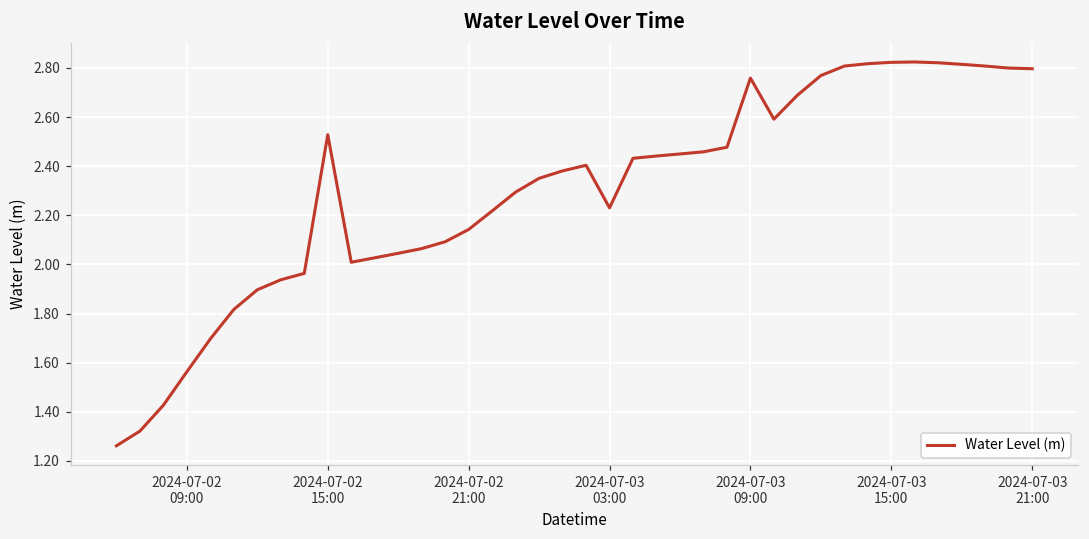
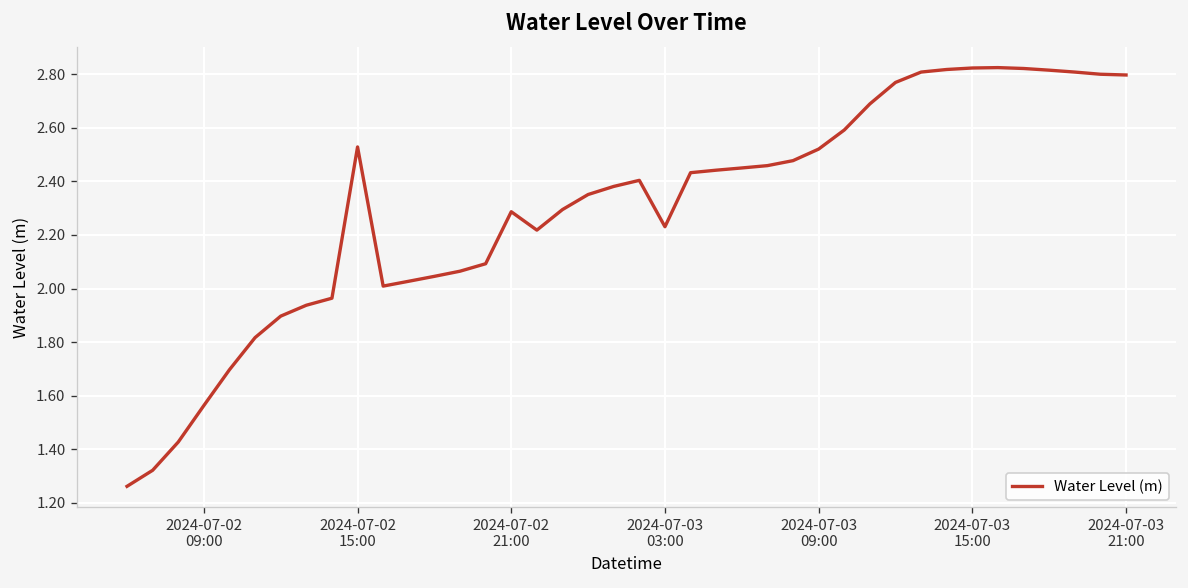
2024-07-02 21:00: 2.14 -> 2.29
2024-07-03 09:00: 2.76 -> 2.52
